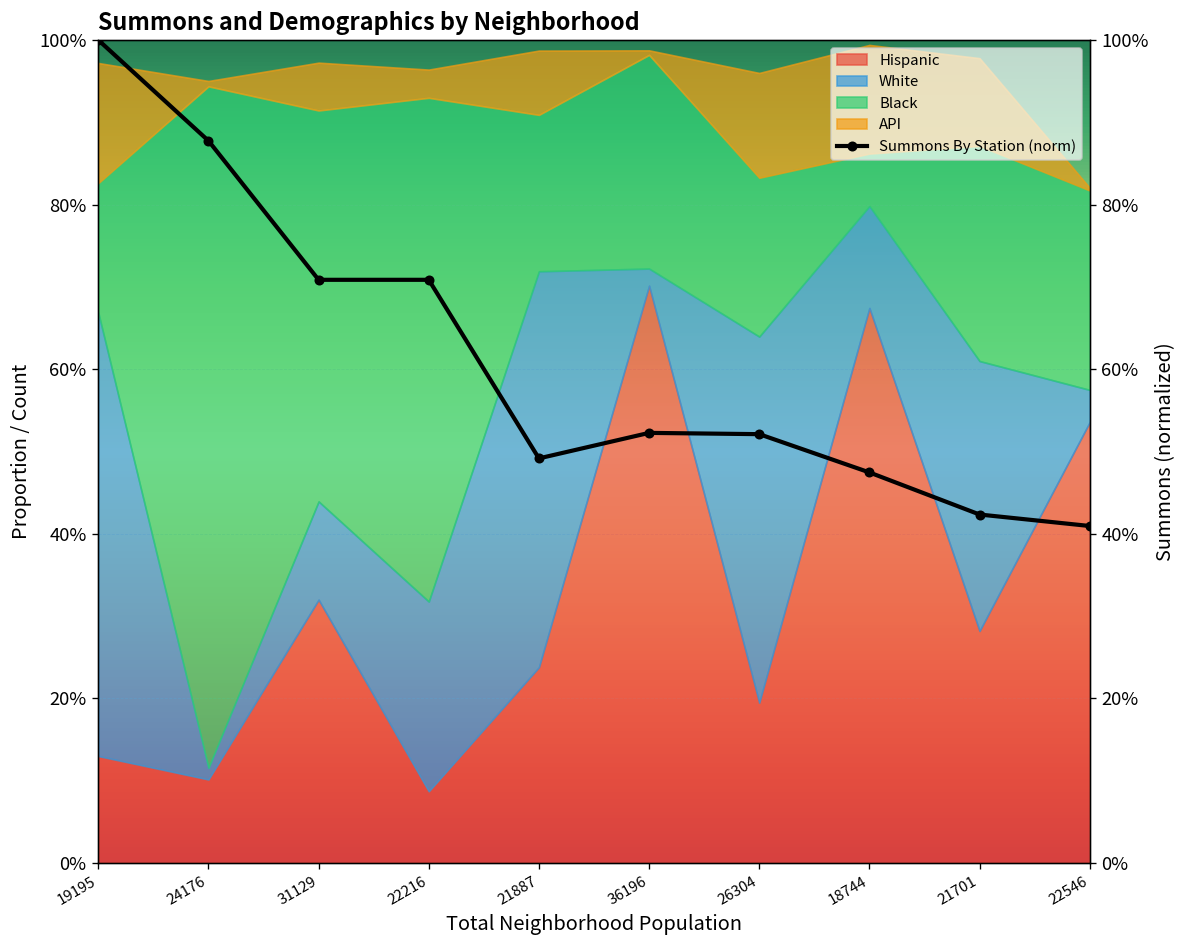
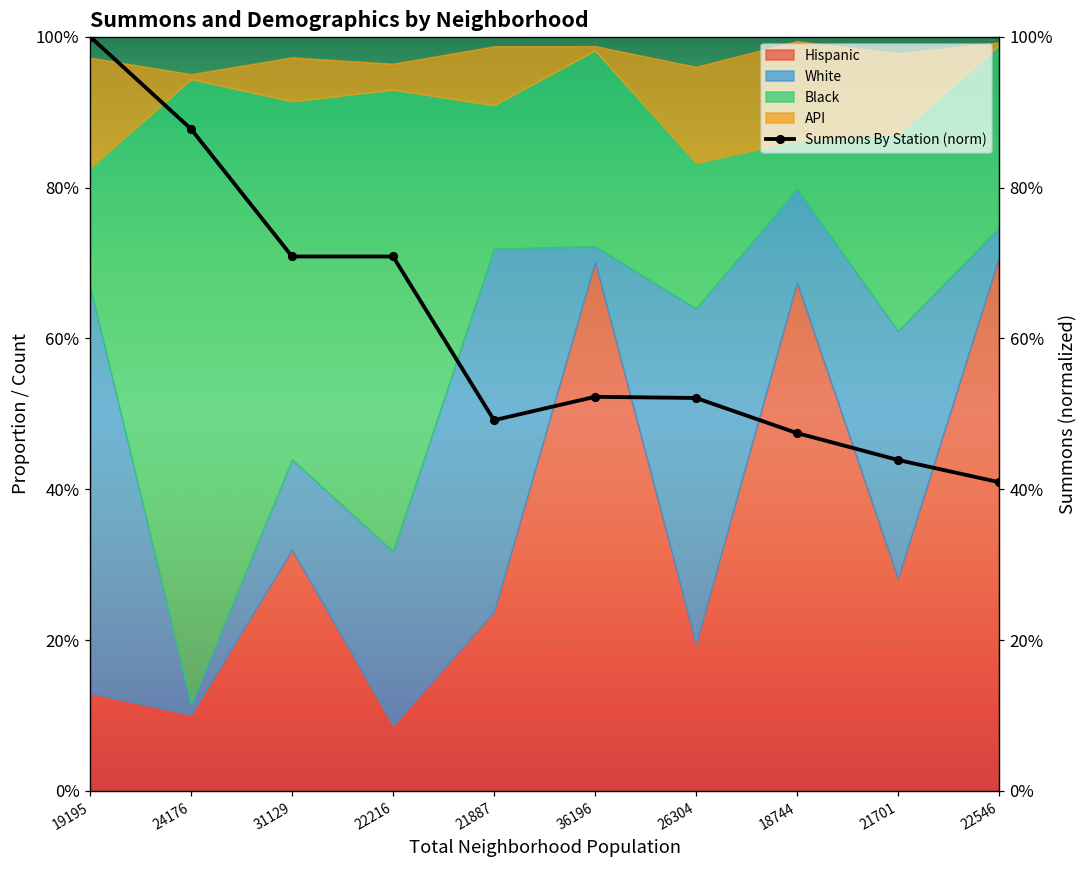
Hispanic, 22546: 54% -> 71%
Summons By Station (norm), 21701: 42% -> 44%
